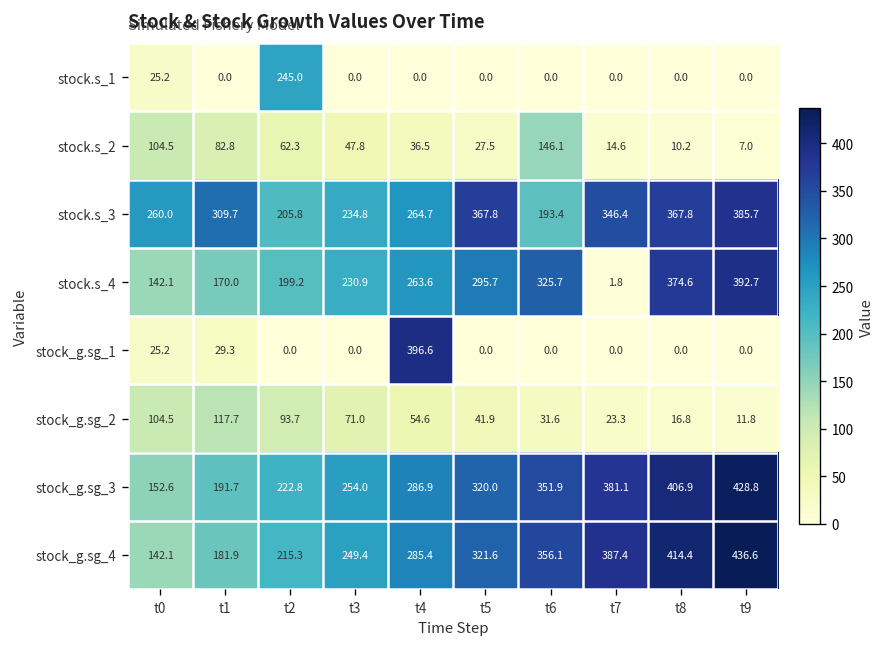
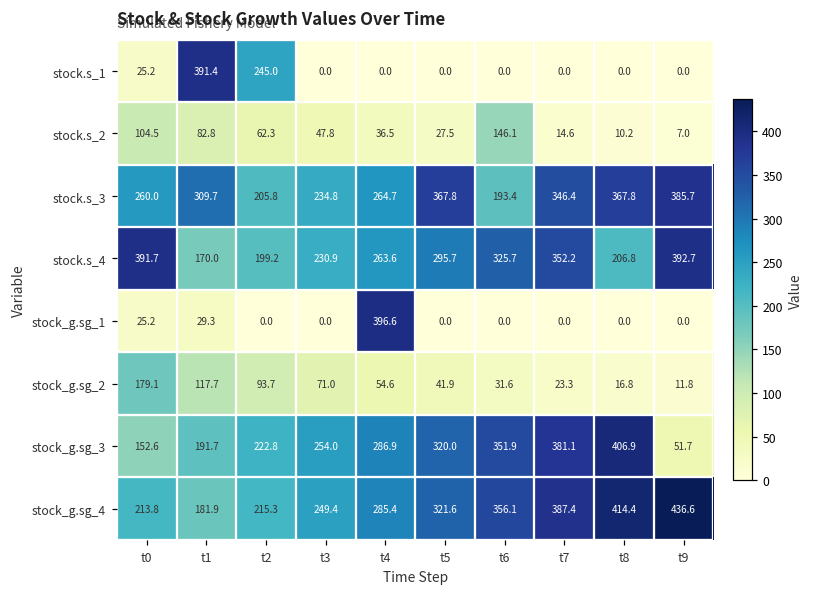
stock.s_1, t1: 0.0 -> 391.4
stock.s_4, t0: 142.1 -> 391.7
stock.s_4, t7: 1.8 -> 352.2
stock.s_4, t8: 374.6 -> 206.8
stock_g.sg_2, t0: 104.5 -> 179.1
stock_g.sg_3, t9: 428.8 -> 51.7
stock_g.sg_4, t0: 142.1 -> 213.8
